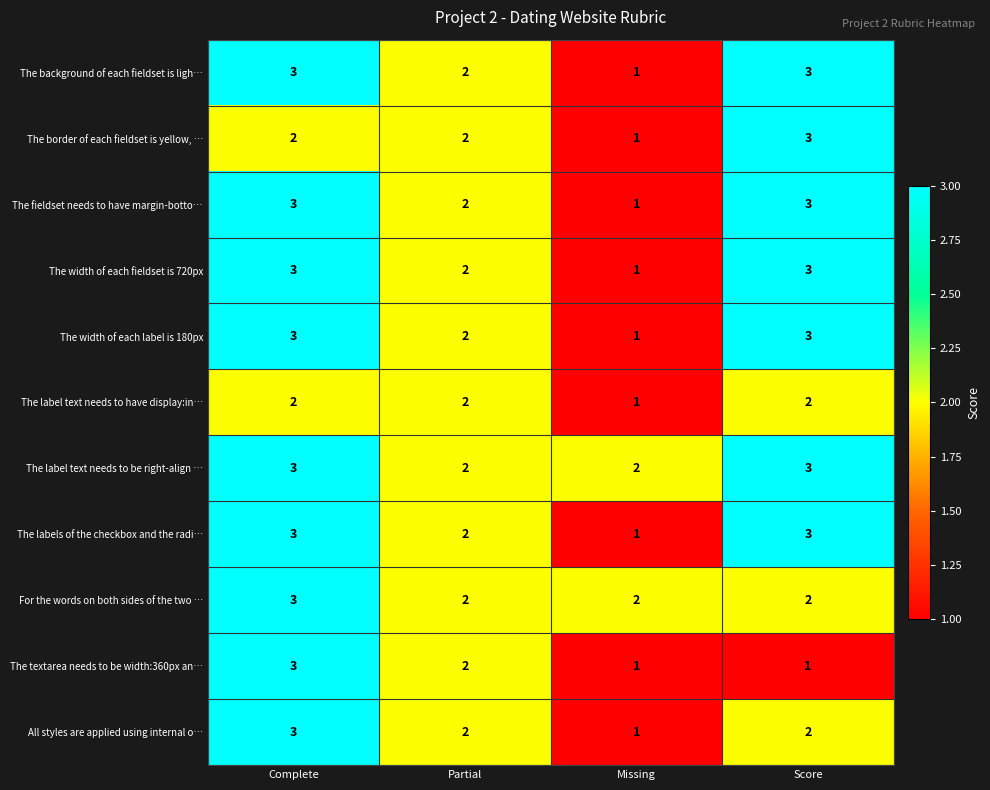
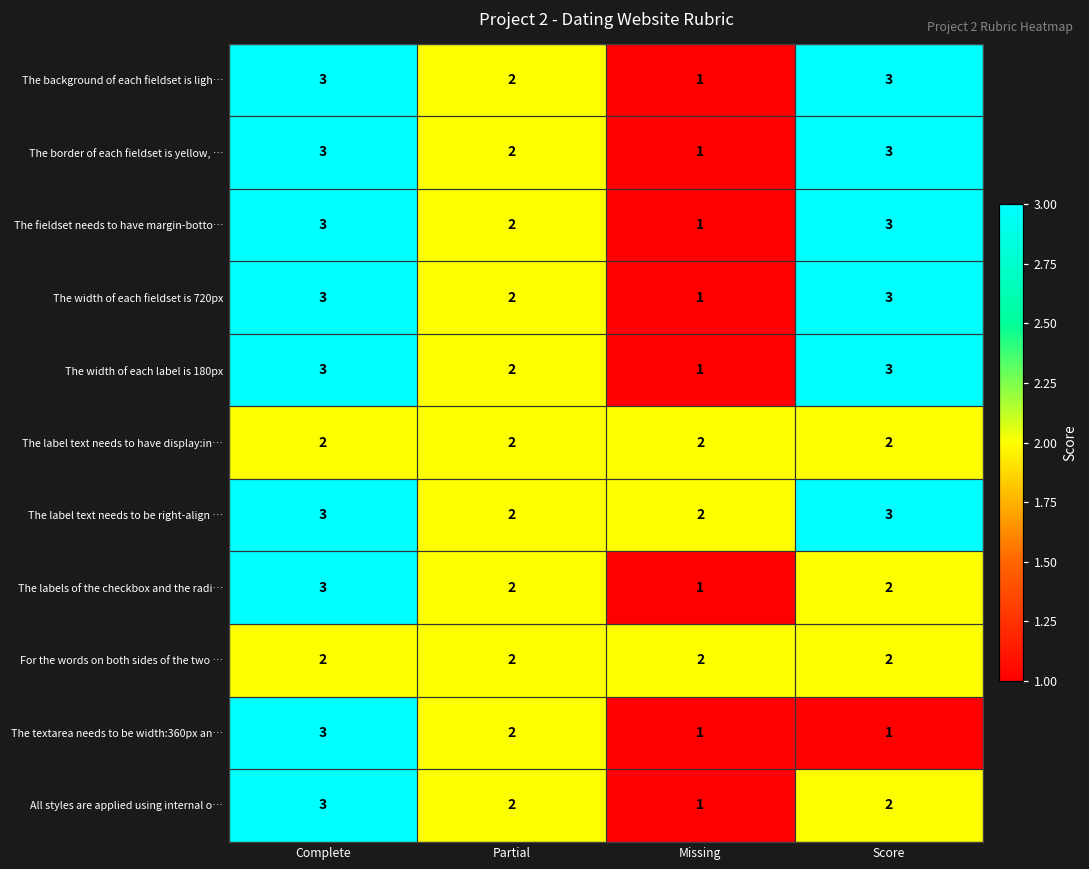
The border of each fieldset is yellow, …, Complete: 2 -> 3
The label text needs to have display:in…, Missing: 1 -> 2
The labels of the checkbox and the radi…, Score: 3 -> 2
For the words on both sides of the two …, Complete: 3 -> 2
